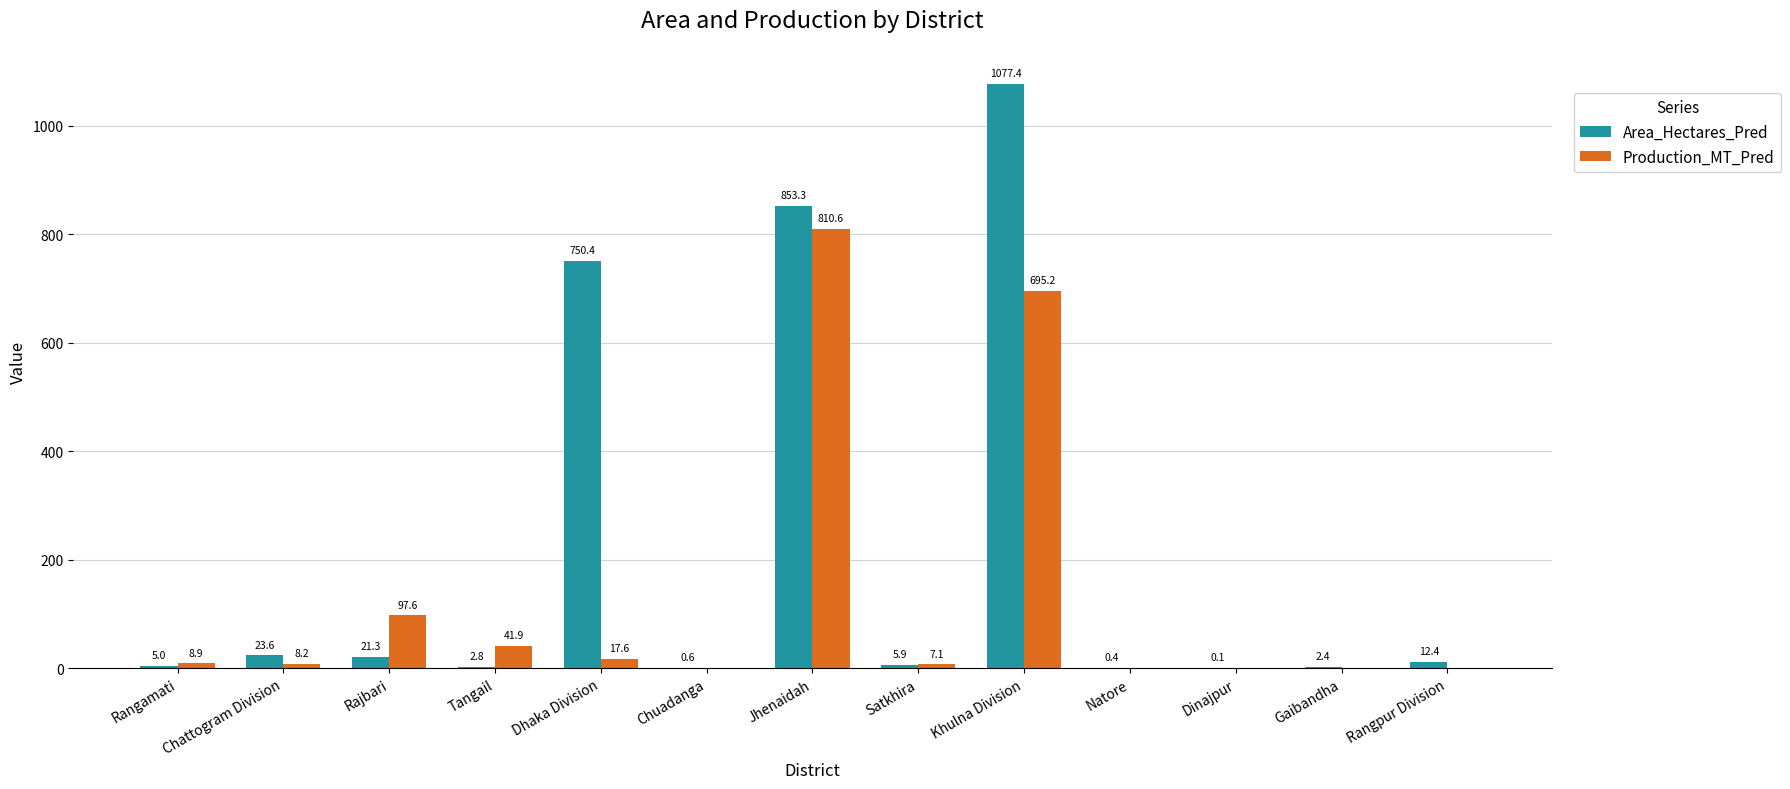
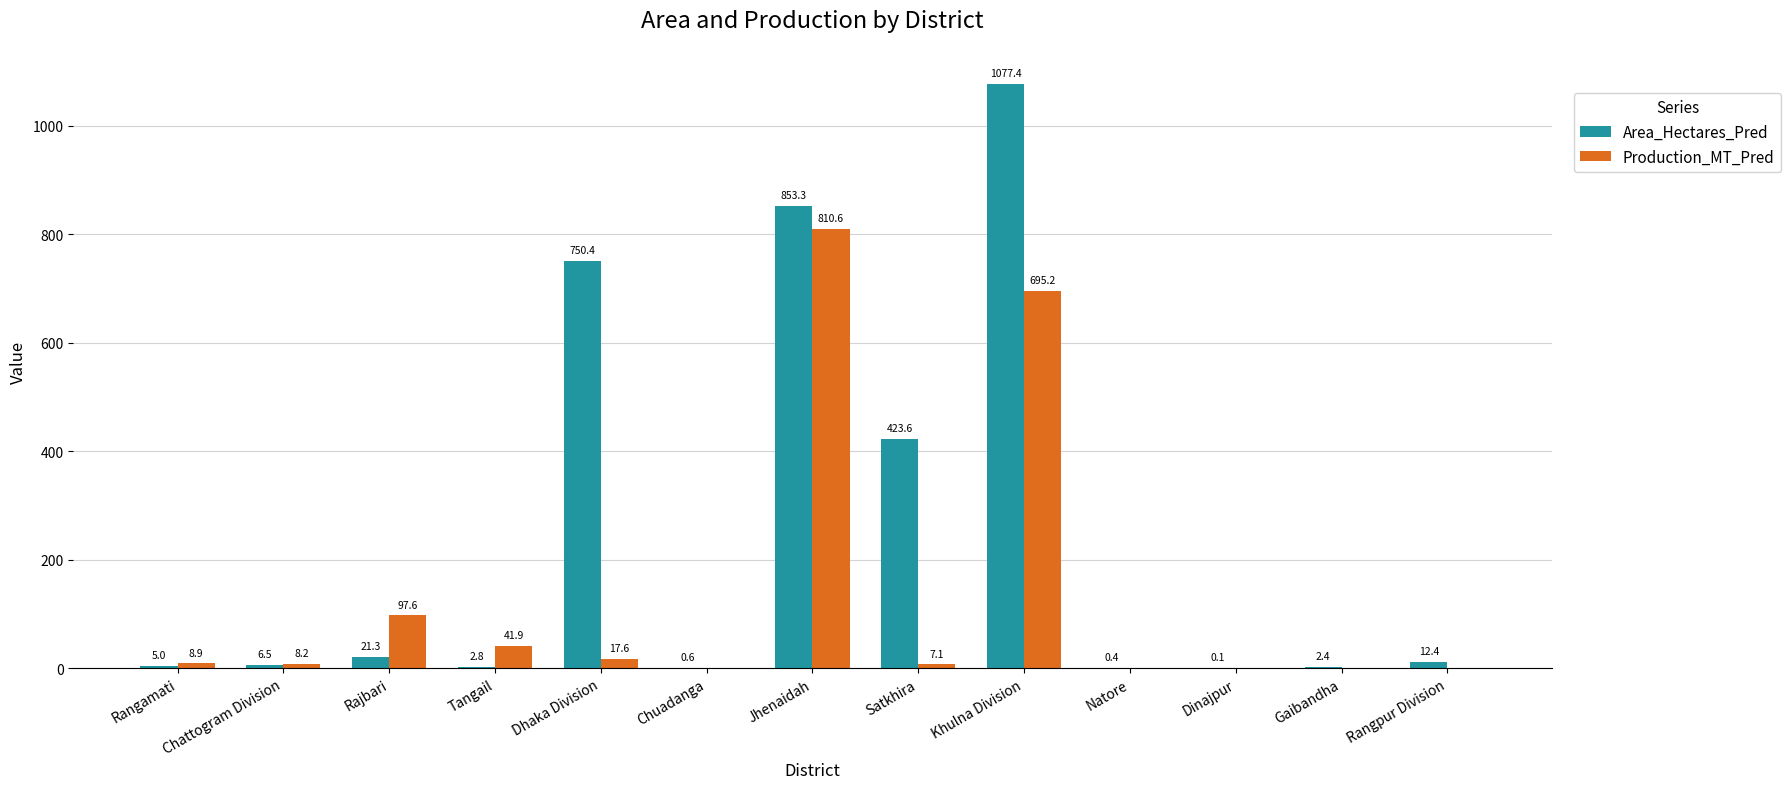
Area_Hectares_Pred, Chattogram Division: 23.6 -> 6.5
Area_Hectares_Pred, Satkhira: 5.9 -> 423.6
